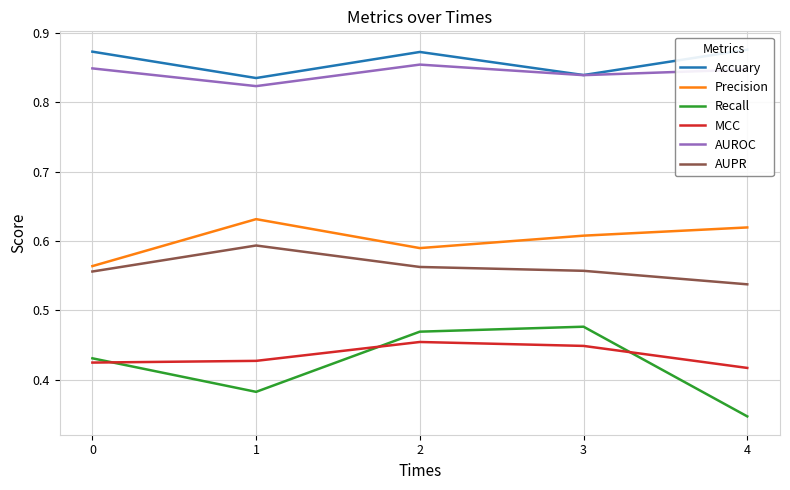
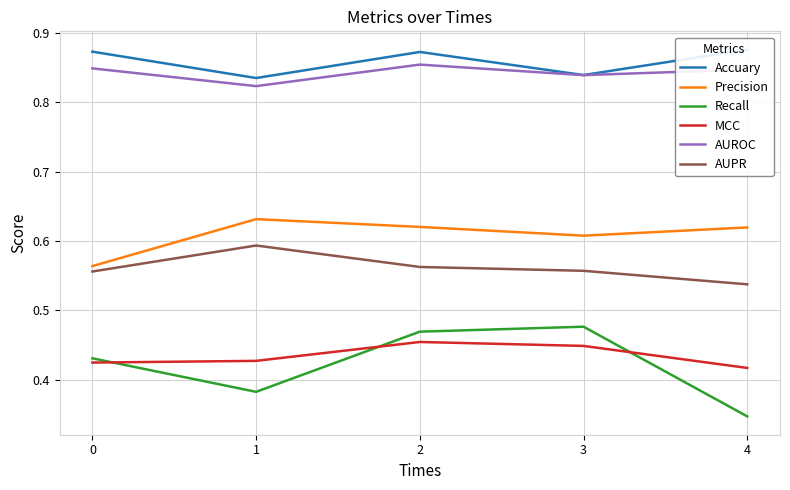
Precision, 2: 0.59 -> 0.62
